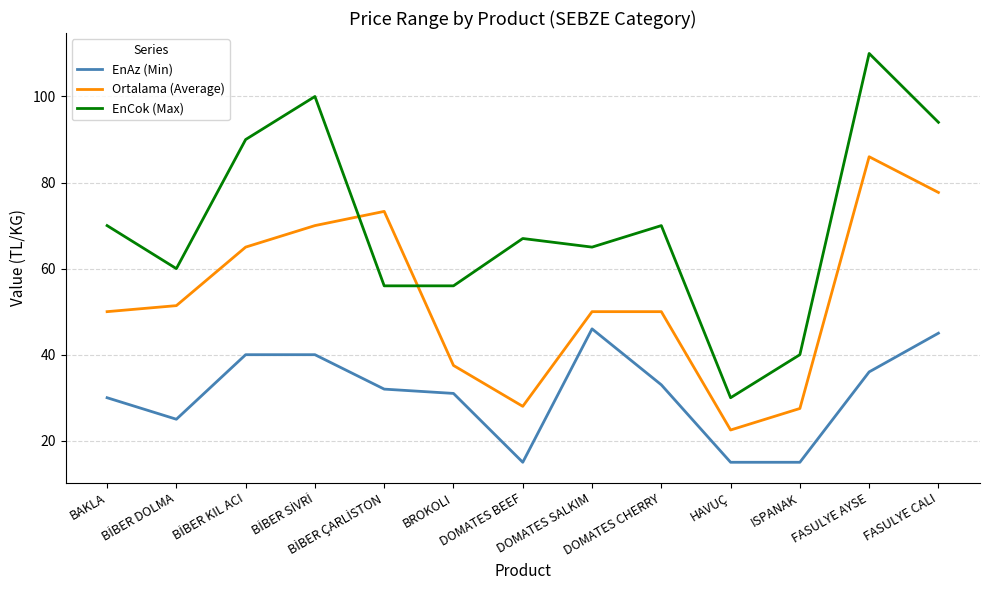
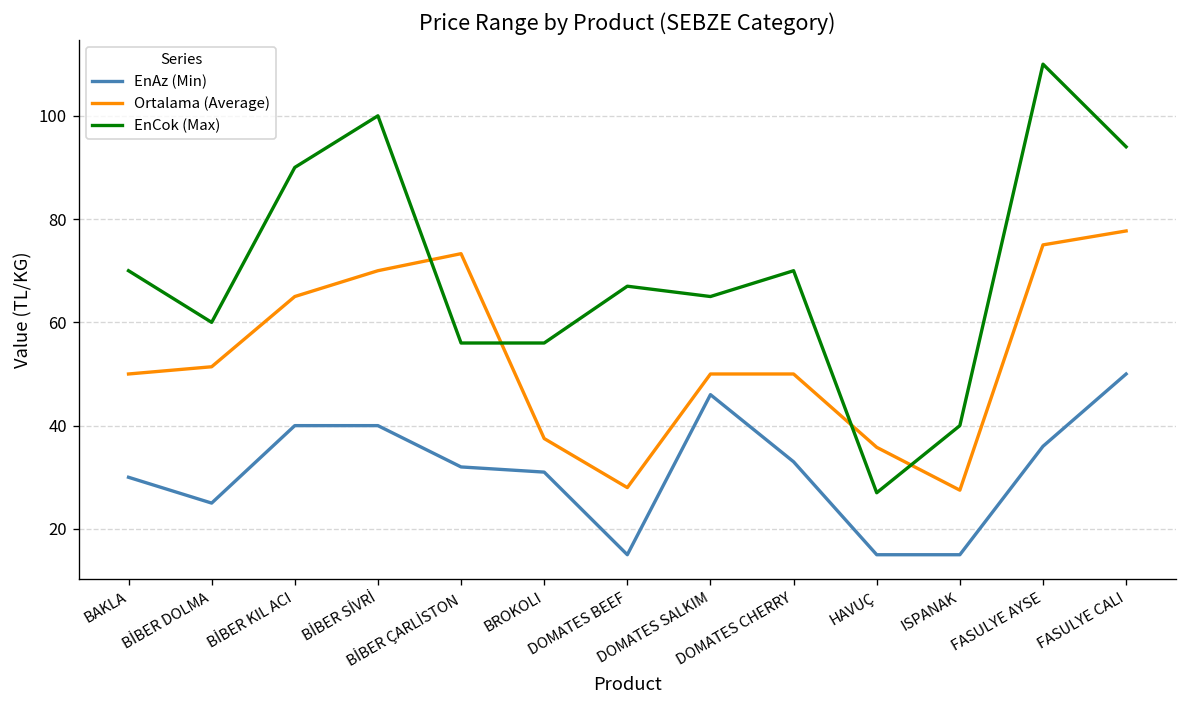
Ortalama (Average), HAVUÇ: 23 -> 36
EnCok (Max), HAVUÇ: 30 -> 27
Ortalama (Average), FASULYE AYSE: 86 -> 75
EnAz (Min), FASULYE CALI: 45 -> 50
